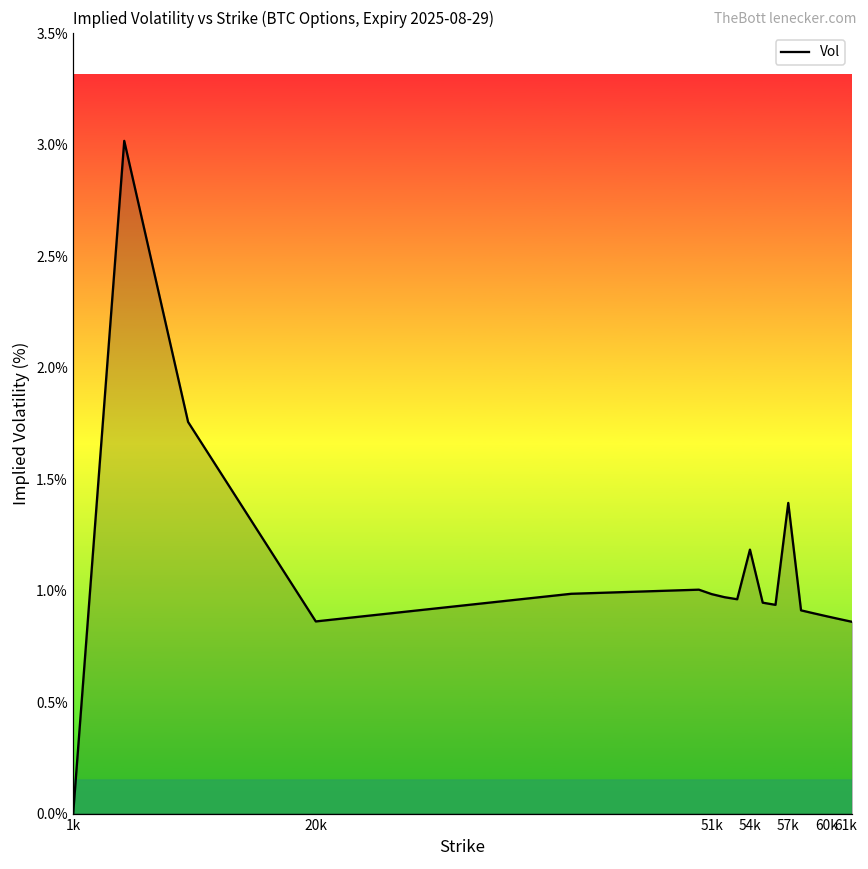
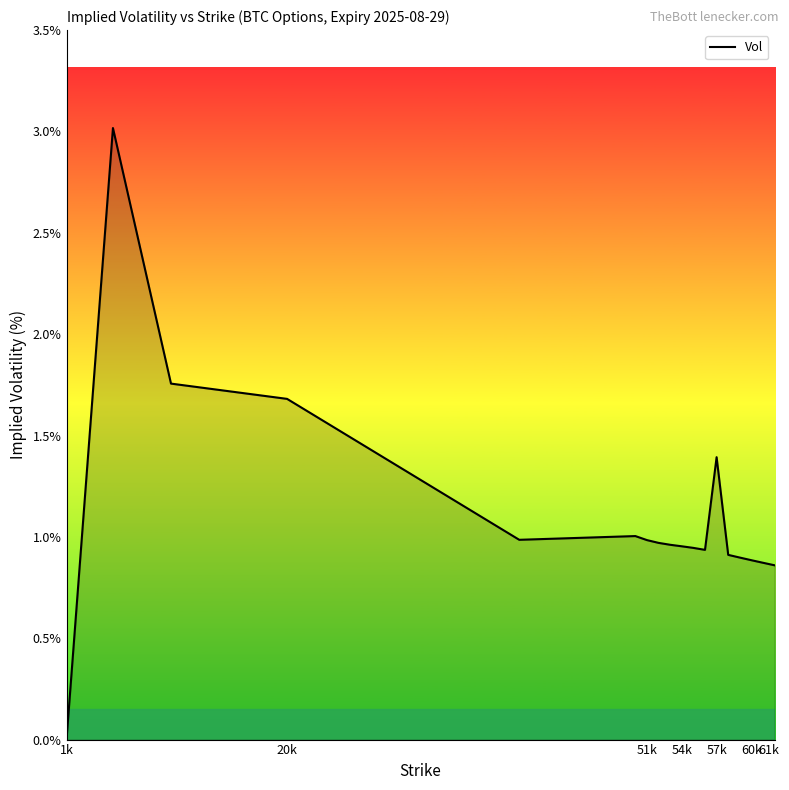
20k: 0.86% -> 1.68%
54k: 1.18% -> 0.95%
